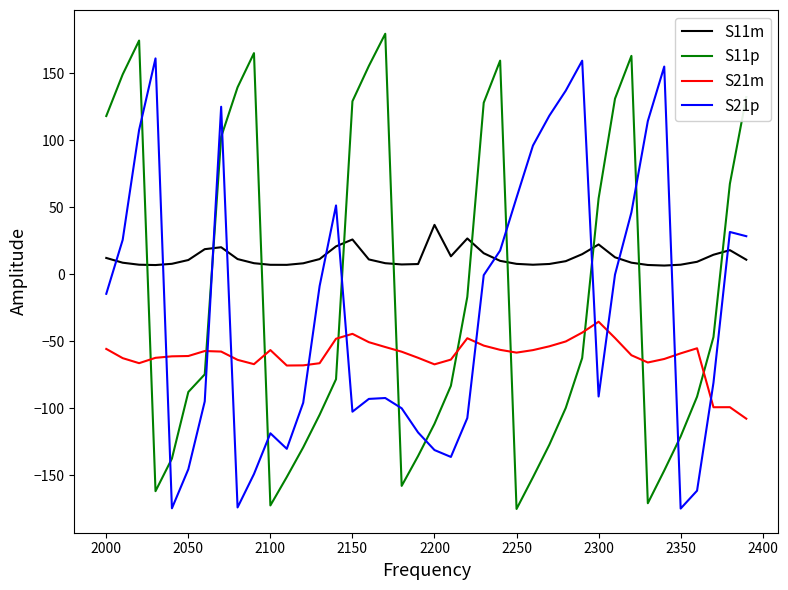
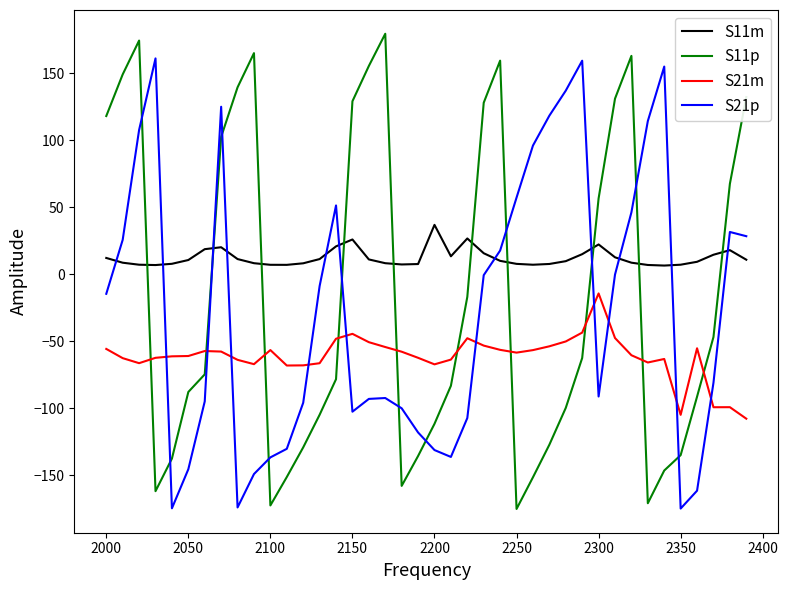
S21p, 2100: -119 -> -137
S21m, 2300: -35 -> -14
S11p, 2350: -121 -> -135
S21m, 2350: -59 -> -105
